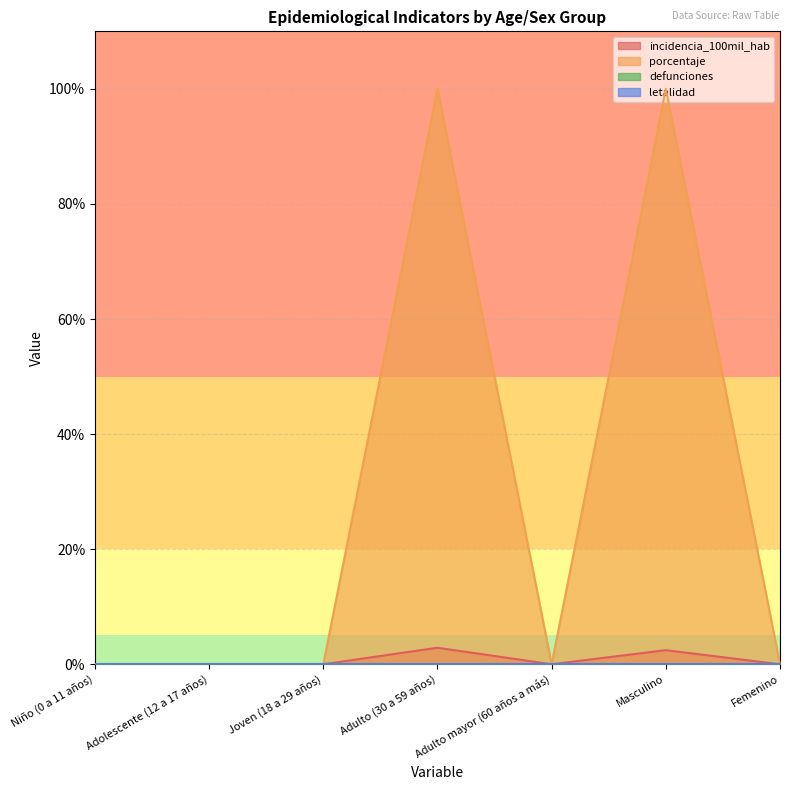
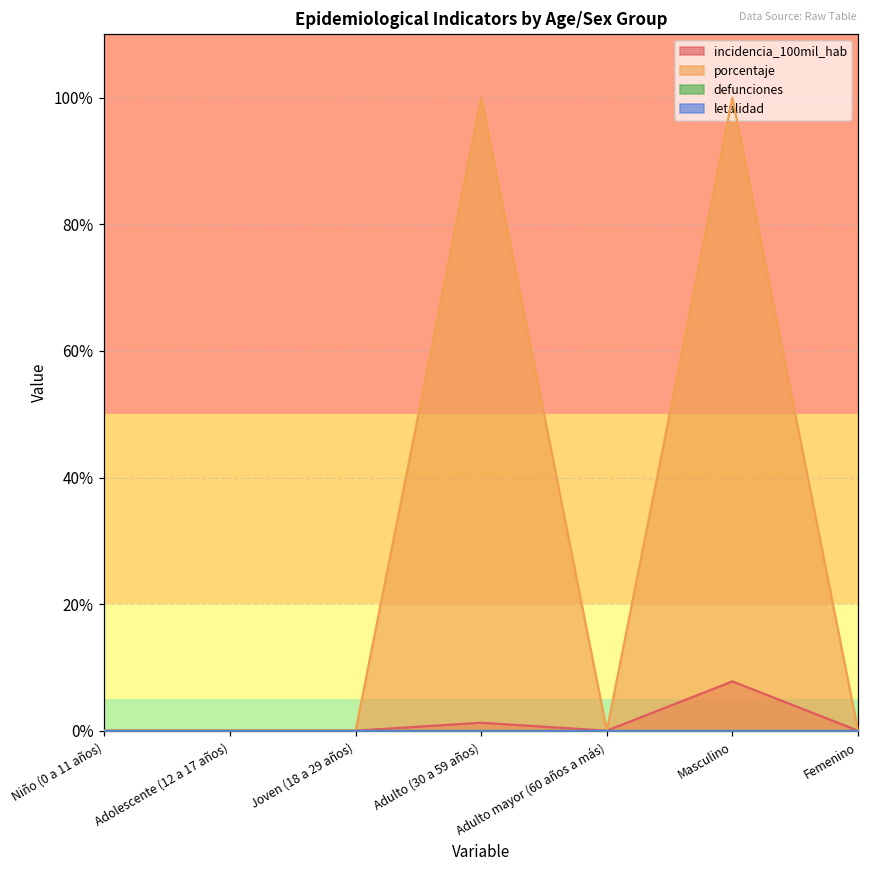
incidencia_100mil_hab, Adulto (30 a 59 años): 3% -> 1%
incidencia_100mil_hab, Masculino: 2% -> 8%
